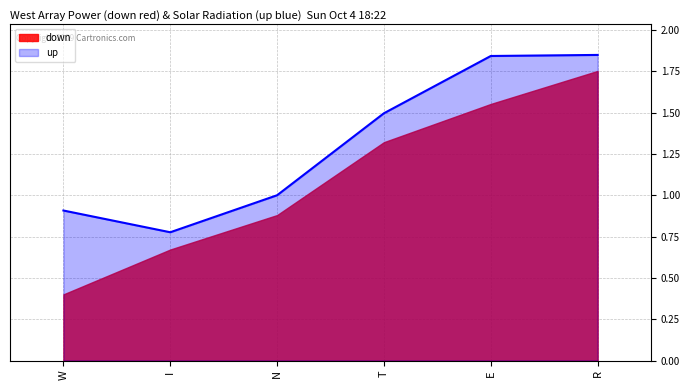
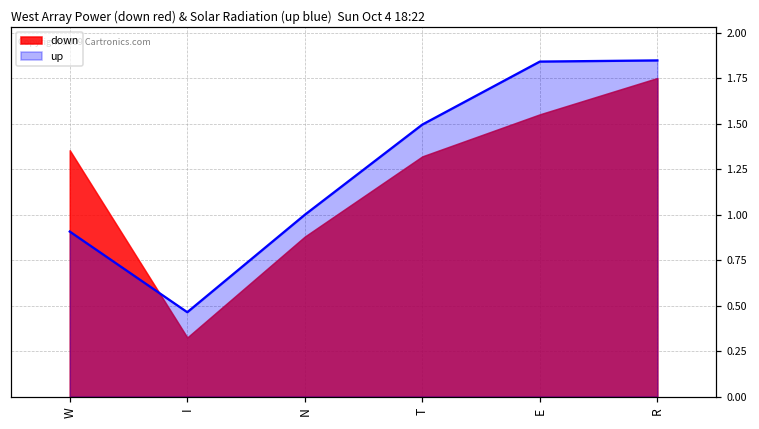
down, W: 0.40 -> 1.35
down, I: 0.67 -> 0.33
up, I: 0.78 -> 0.46
